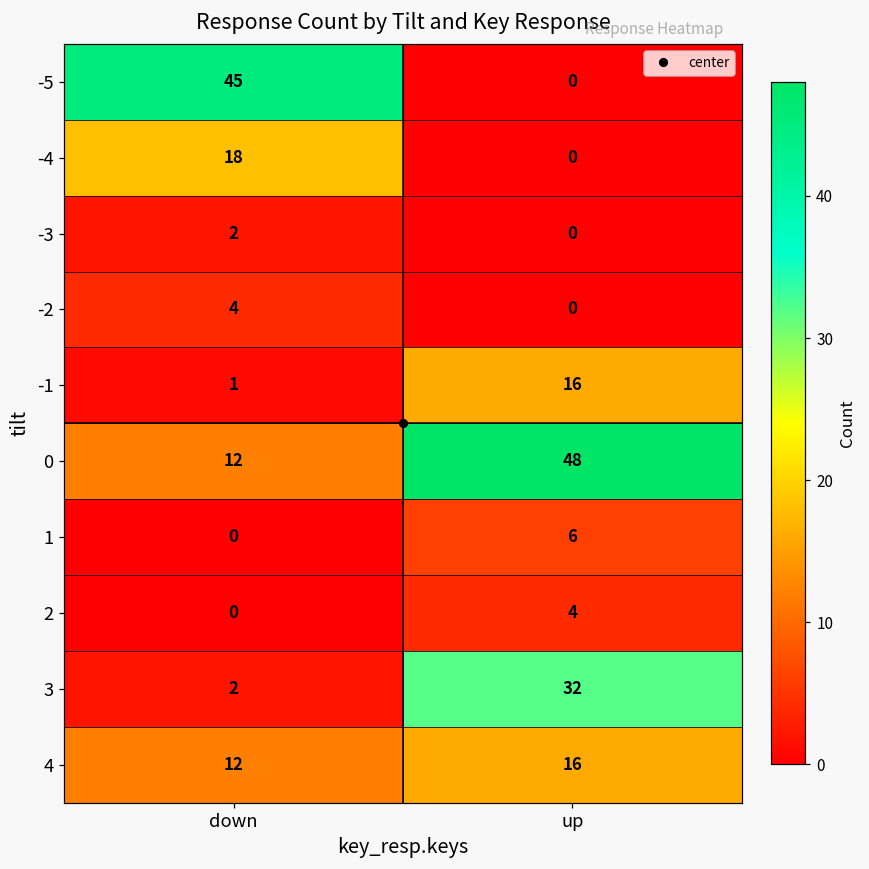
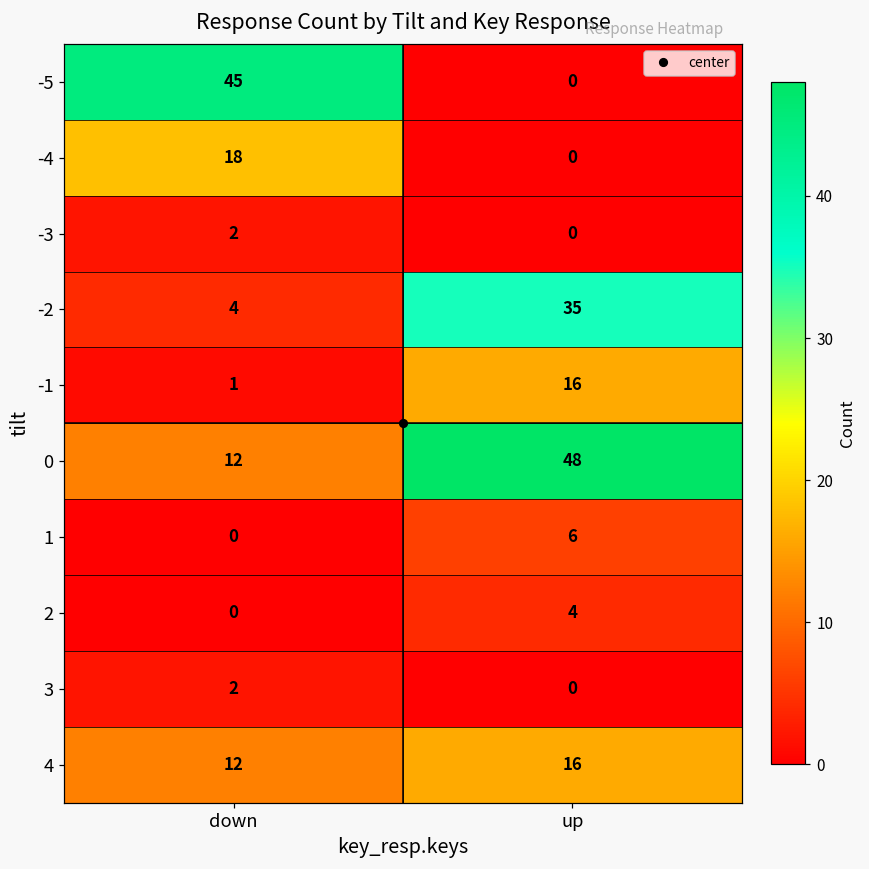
-2, up: 0 -> 35
3, up: 32 -> 0
